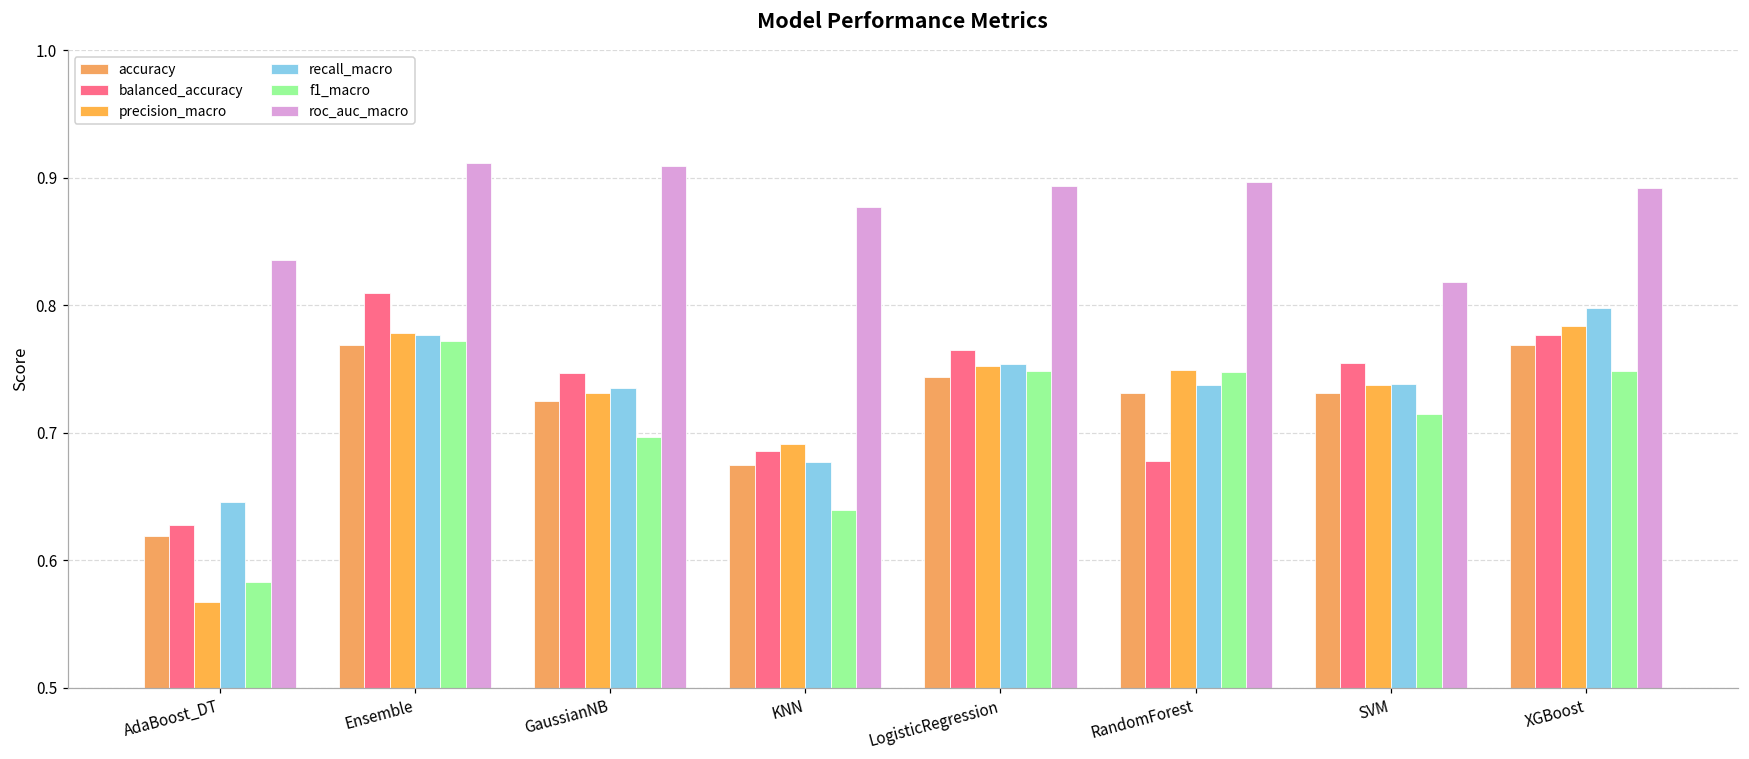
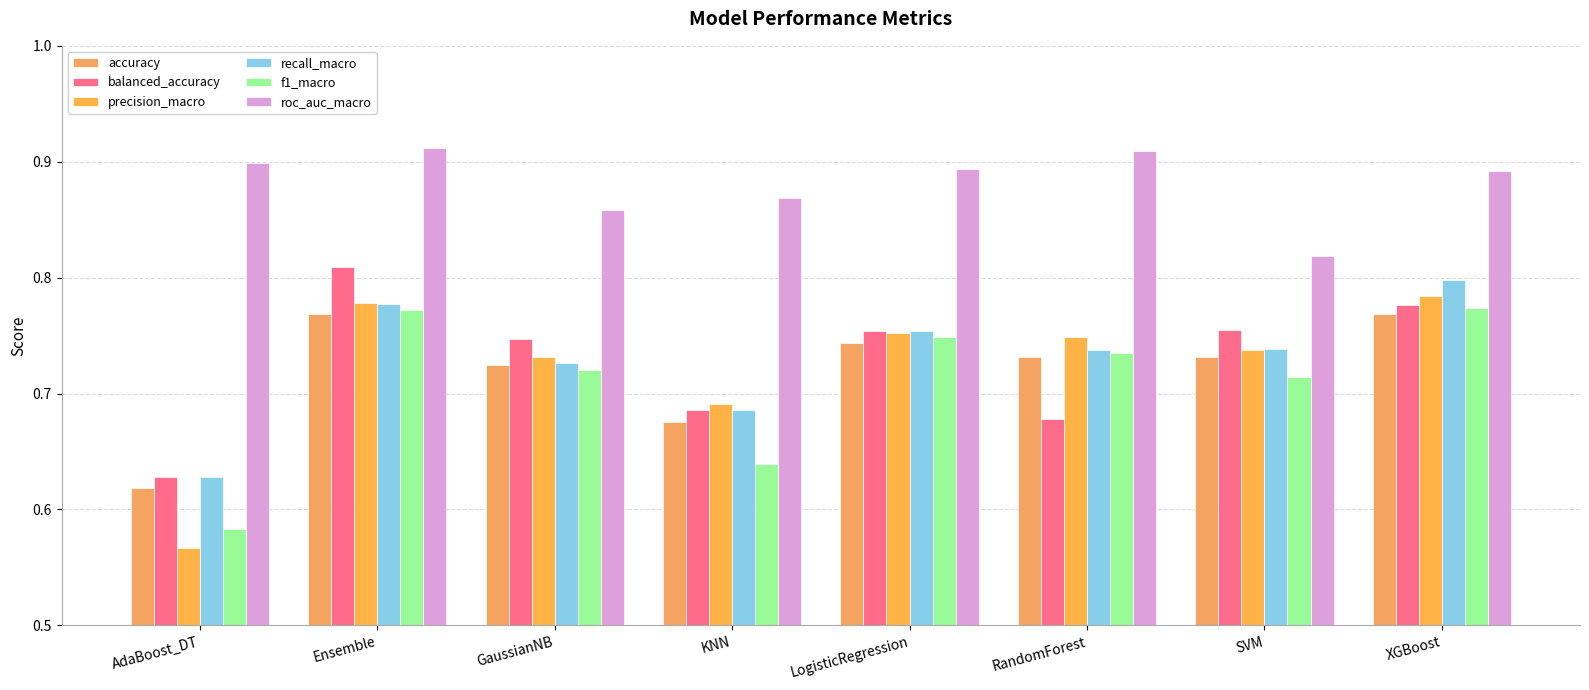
recall_macro, AdaBoost_DT: 0.646 -> 0.628
roc_auc_macro, AdaBoost_DT: 0.836 -> 0.899
recall_macro, GaussianNB: 0.735 -> 0.726
f1_macro, GaussianNB: 0.697 -> 0.720
roc_auc_macro, GaussianNB: 0.910 -> 0.858
recall_macro, KNN: 0.677 -> 0.686
roc_auc_macro, KNN: 0.877 -> 0.869
balanced_accuracy, LogisticRegression: 0.765 -> 0.754
f1_macro, RandomForest: 0.748 -> 0.735
roc_auc_macro, RandomForest: 0.897 -> 0.909
f1_macro, XGBoost: 0.749 -> 0.774
